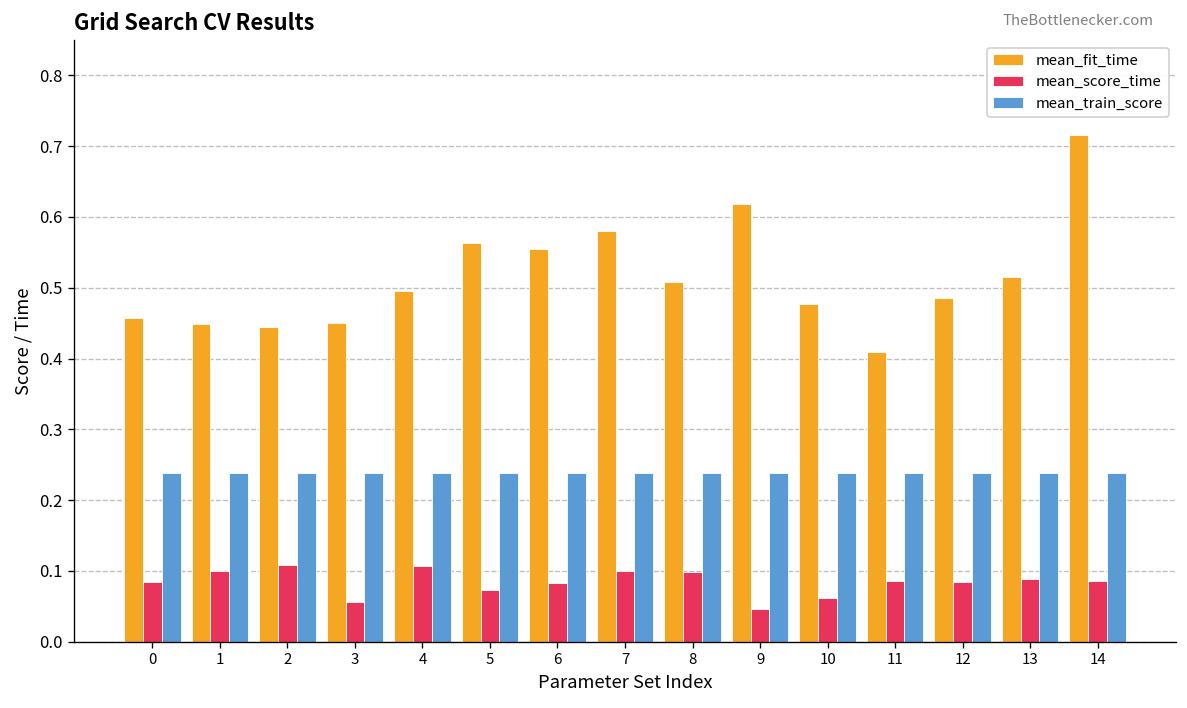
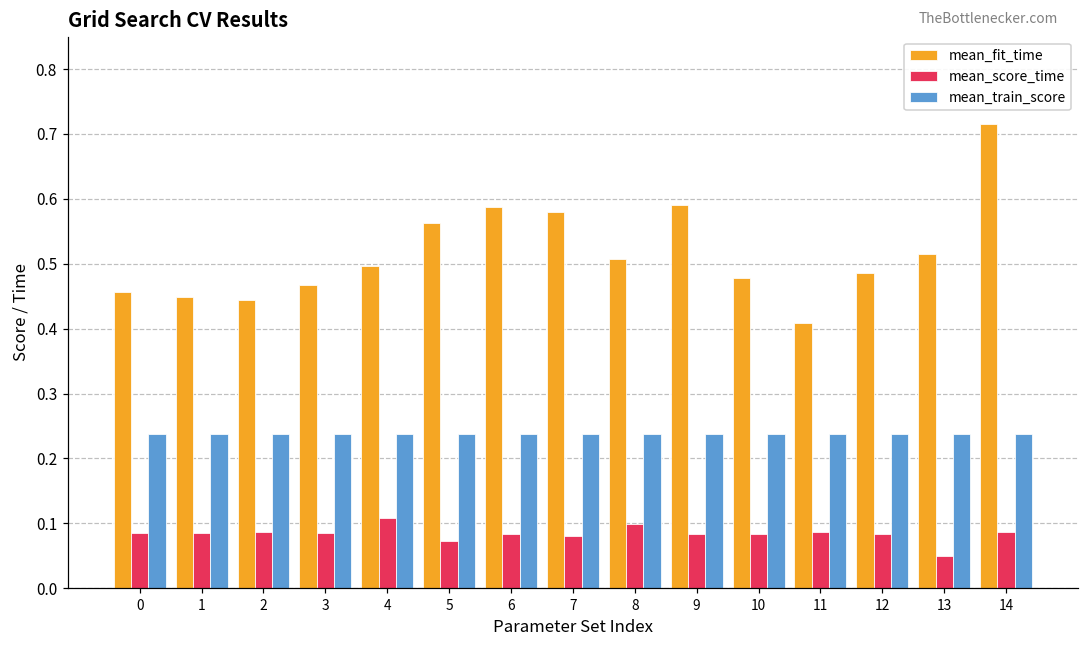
mean_score_time, 1: 0.10 -> 0.09
mean_score_time, 2: 0.11 -> 0.09
mean_fit_time, 3: 0.45 -> 0.47
mean_score_time, 3: 0.06 -> 0.09
mean_fit_time, 6: 0.55 -> 0.59
mean_score_time, 7: 0.10 -> 0.08
mean_fit_time, 9: 0.62 -> 0.59
mean_score_time, 9: 0.05 -> 0.08
mean_score_time, 10: 0.06 -> 0.08
mean_score_time, 13: 0.09 -> 0.05
